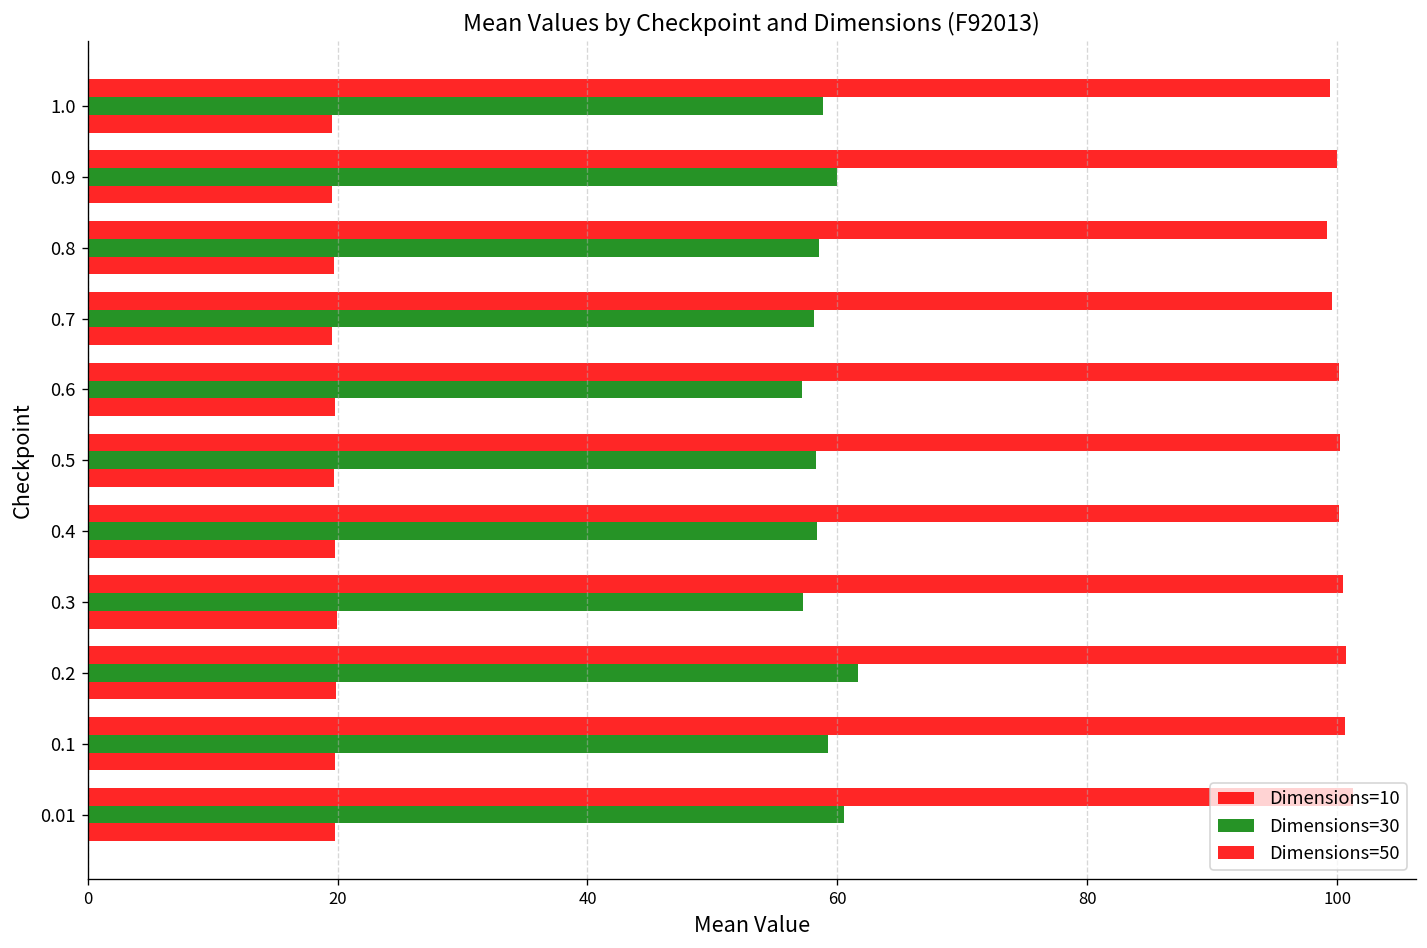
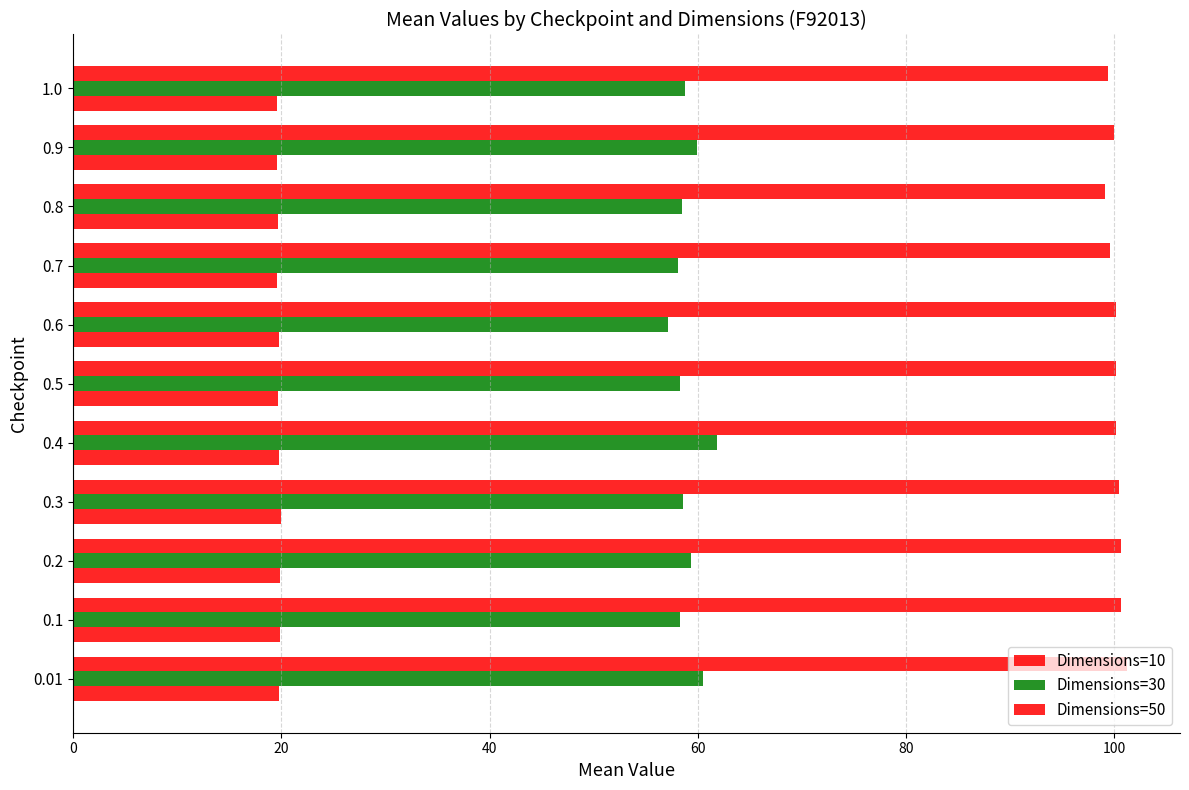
Dimensions=30, 0.4: 58.4 -> 61.9
Dimensions=30, 0.3: 57.3 -> 58.6
Dimensions=30, 0.2: 61.7 -> 59.3
Dimensions=30, 0.1: 59.3 -> 58.3
